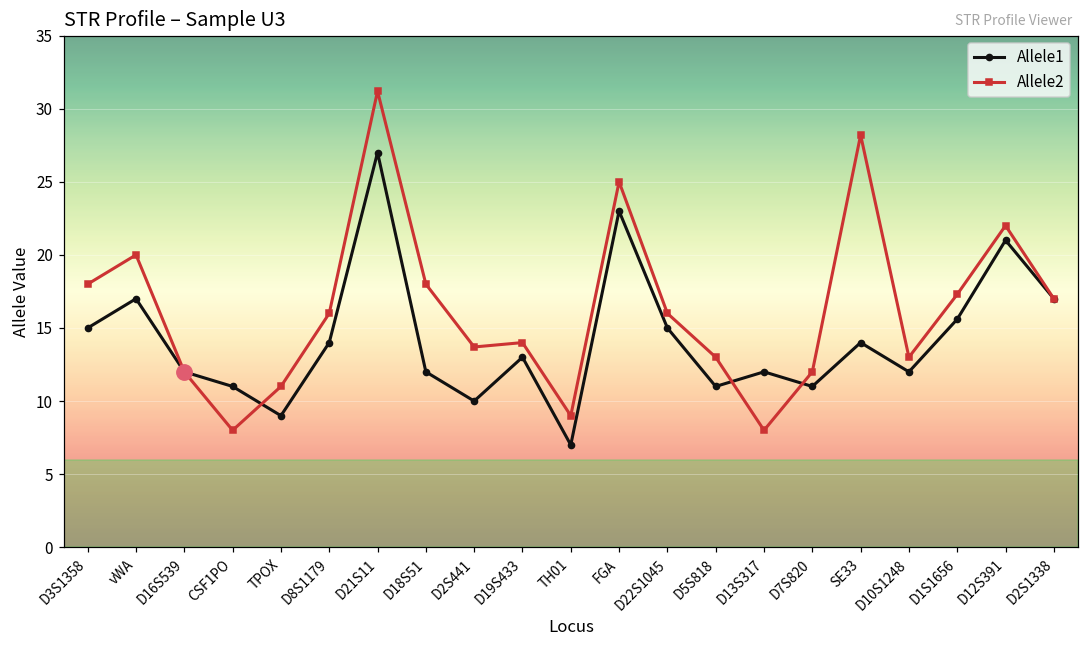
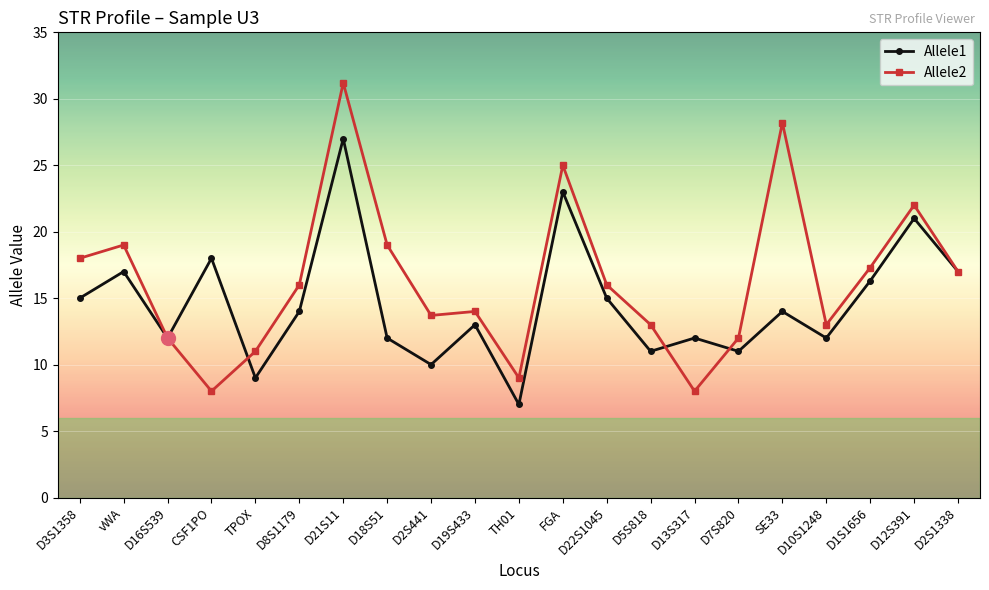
Allele2, vWA: 20 -> 19
Allele1, CSF1PO: 11 -> 18
Allele2, D18S51: 18 -> 19
Allele1, D1S1656: 15.6 -> 16.3
